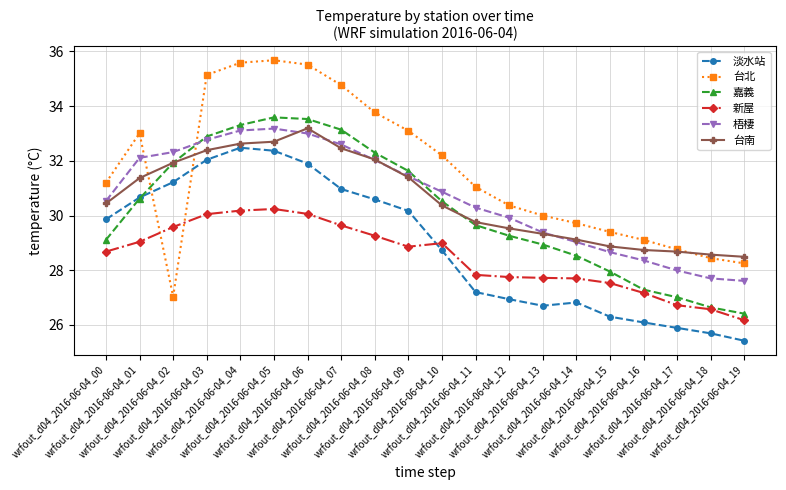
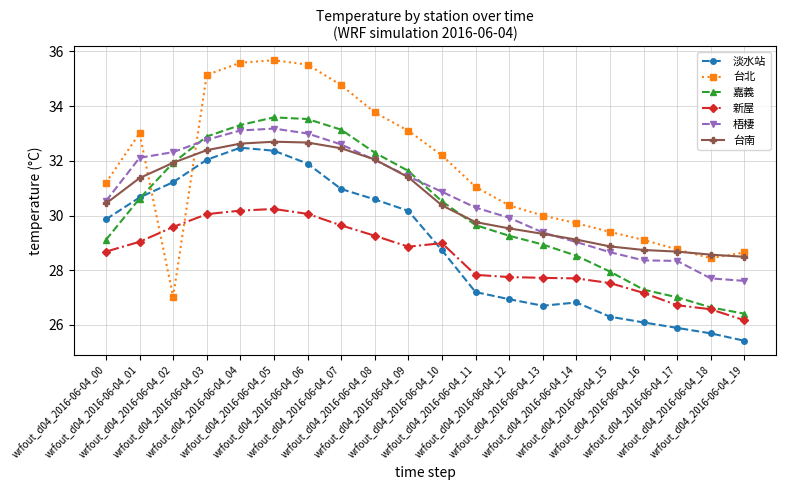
台南, wrfout_d04_2016-06-04_06: 33.2 -> 32.7
梧棲, wrfout_d04_2016-06-04_17: 28.0 -> 28.3
台北, wrfout_d04_2016-06-04_19: 28.3 -> 28.7
